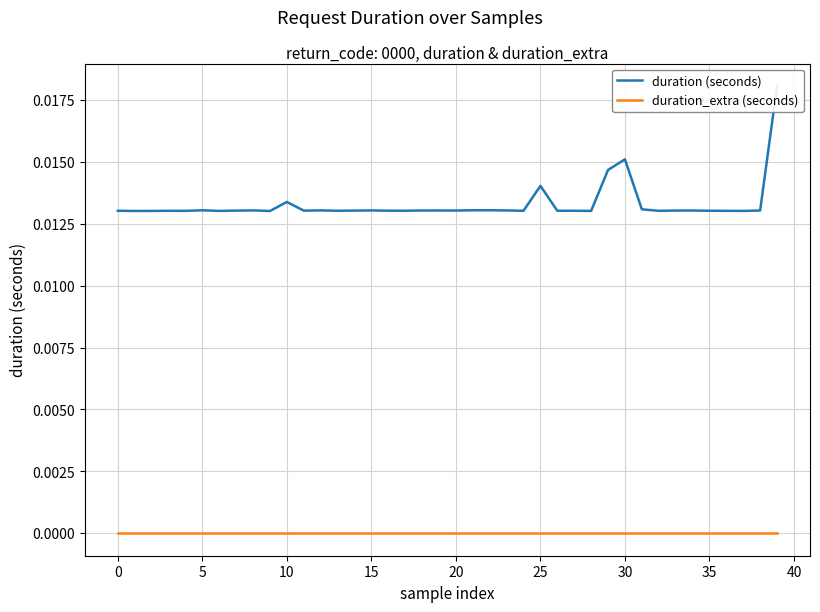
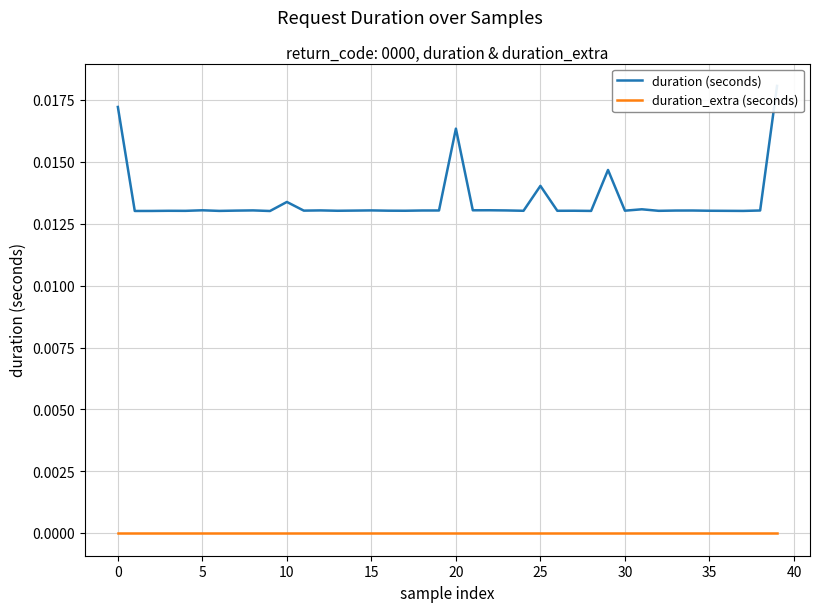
duration (seconds), 0: 0.0130 -> 0.0172
duration (seconds), 20: 0.0130 -> 0.0163
duration (seconds), 30: 0.0151 -> 0.0130
